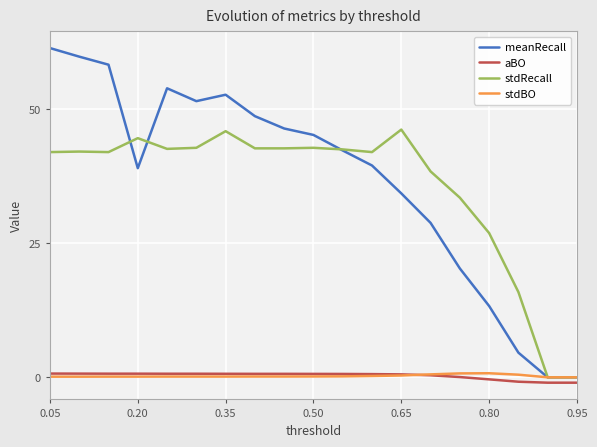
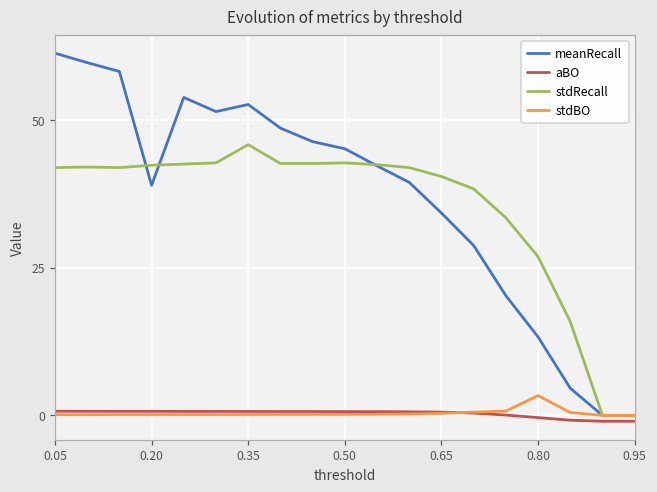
stdRecall, 0.20: 45 -> 42
stdRecall, 0.65: 46 -> 41
stdBO, 0.80: 1 -> 3
